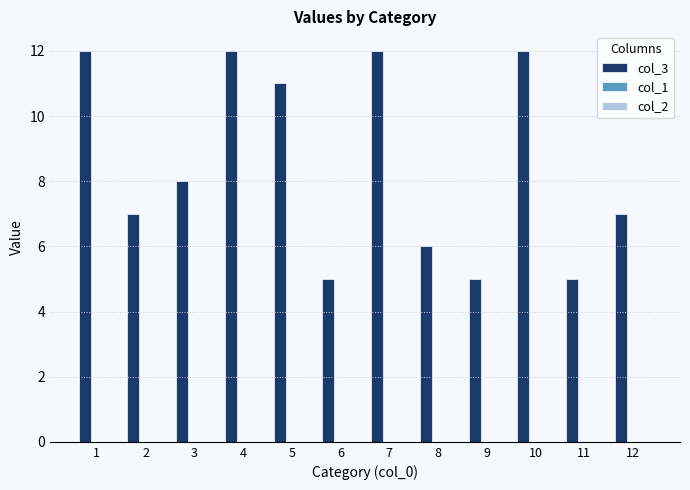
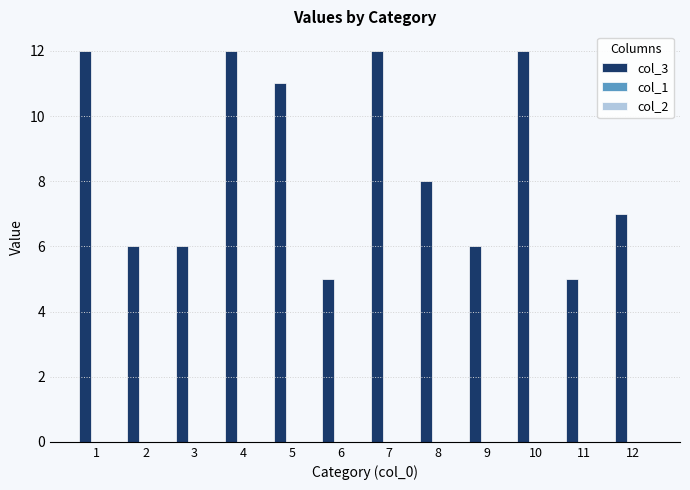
col_3, 2: 7 -> 6
col_3, 3: 8 -> 6
col_3, 8: 6 -> 8
col_3, 9: 5 -> 6
